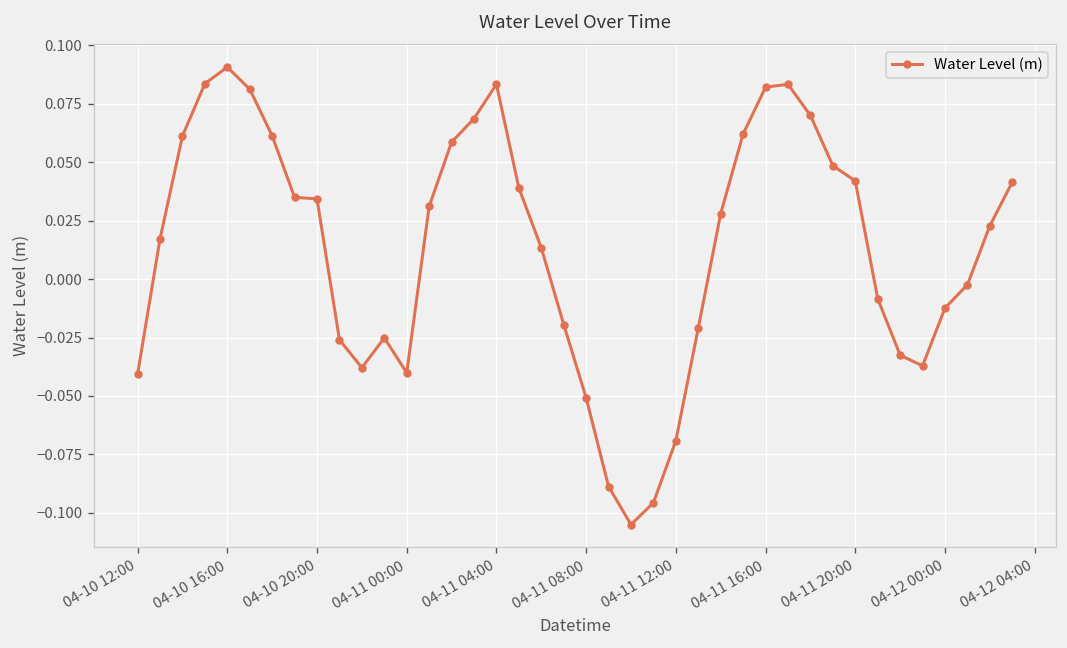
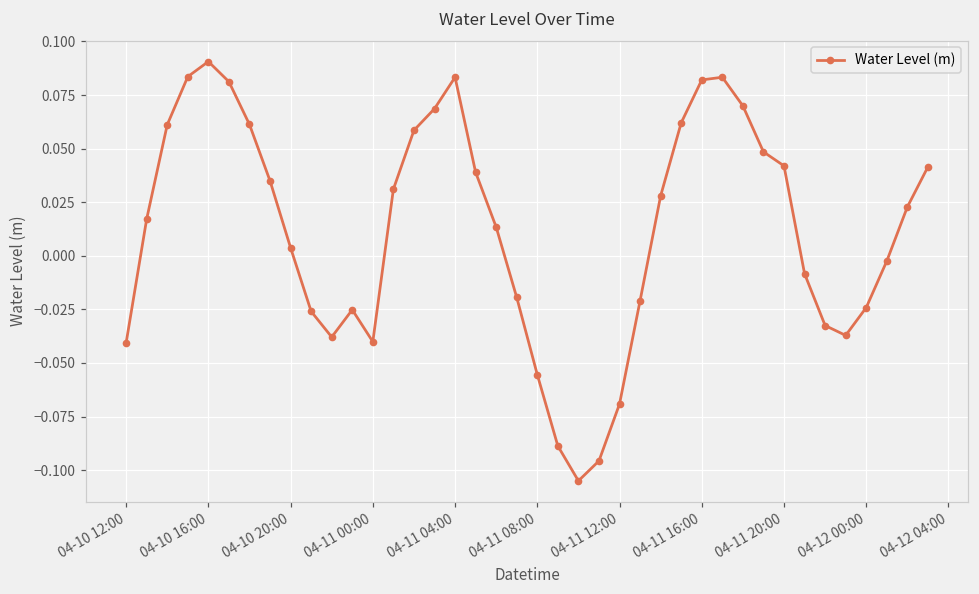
04-10 20:00: 0.034 -> 0.004
04-11 08:00: -0.051 -> -0.055
04-12 00:00: -0.012 -> -0.024
